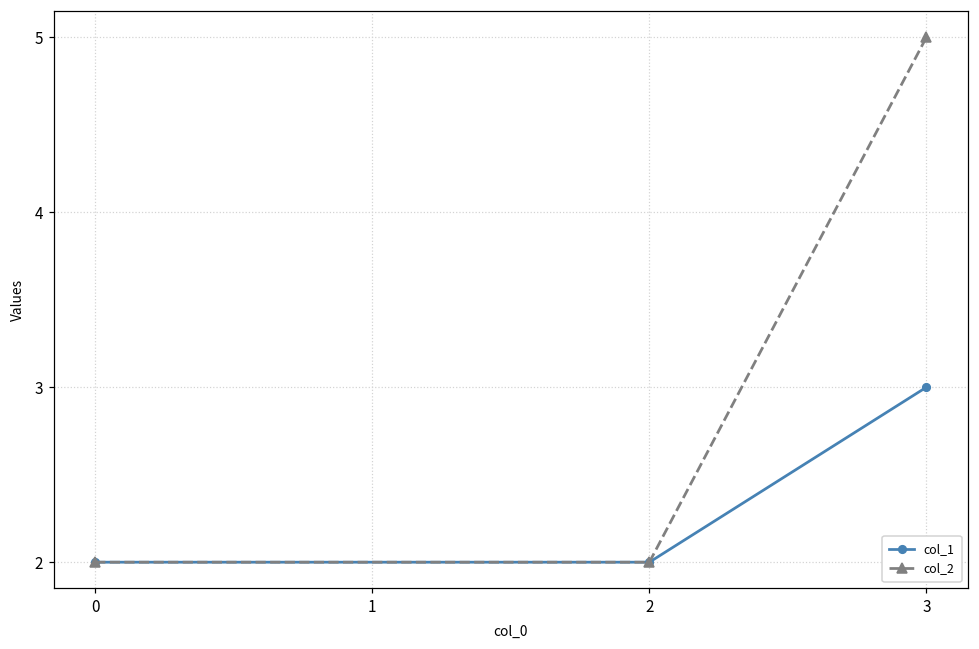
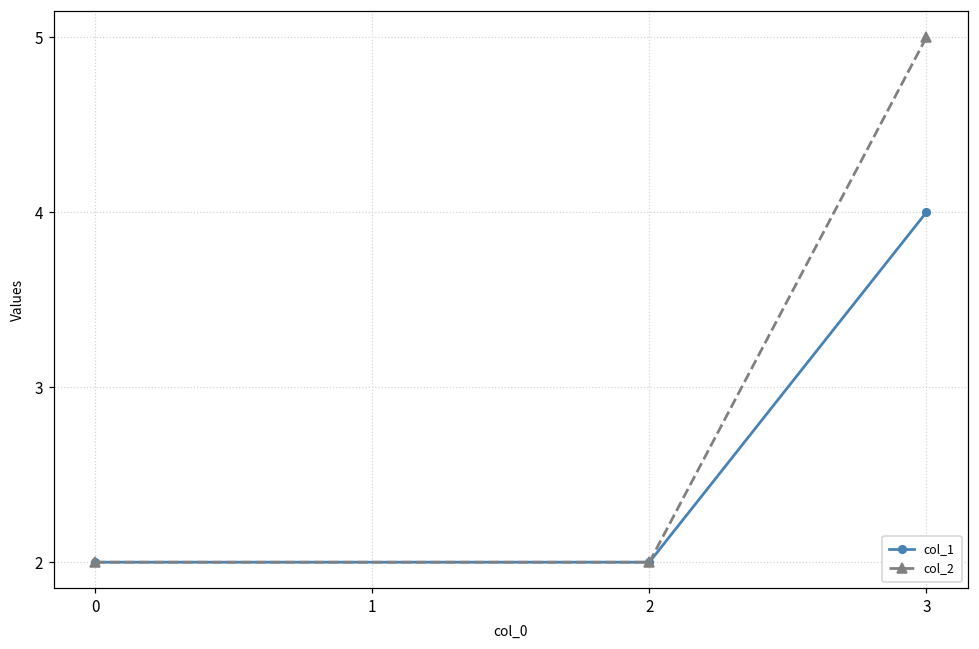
col_1, 3: 3 -> 4
